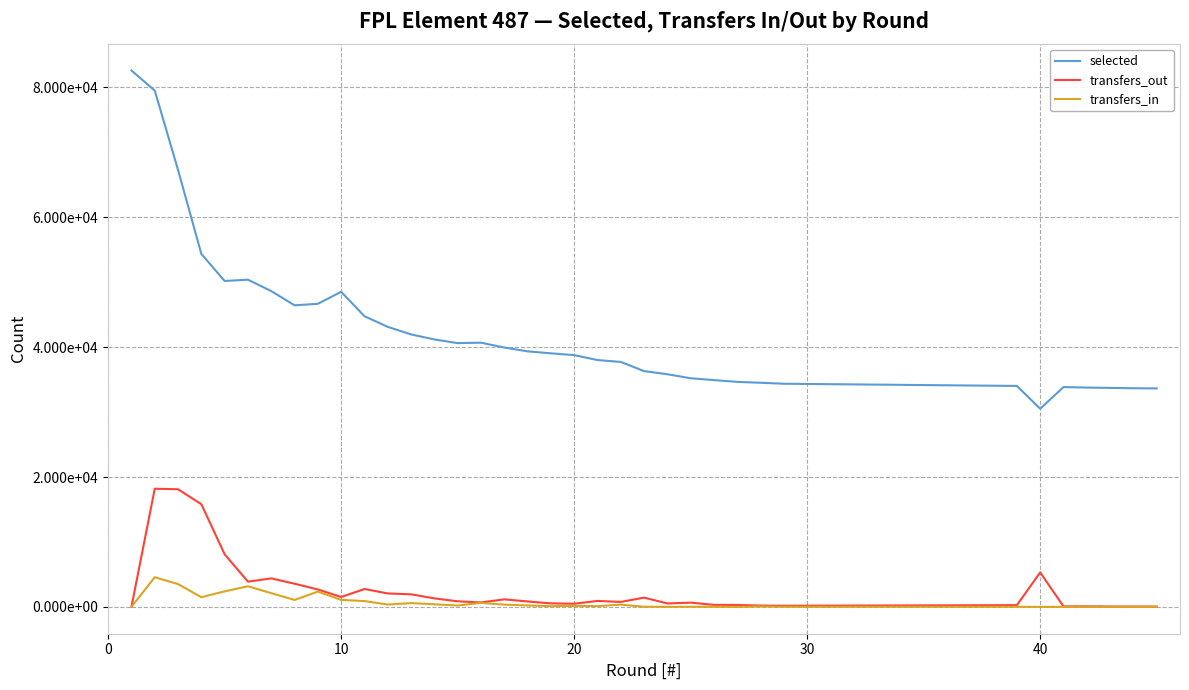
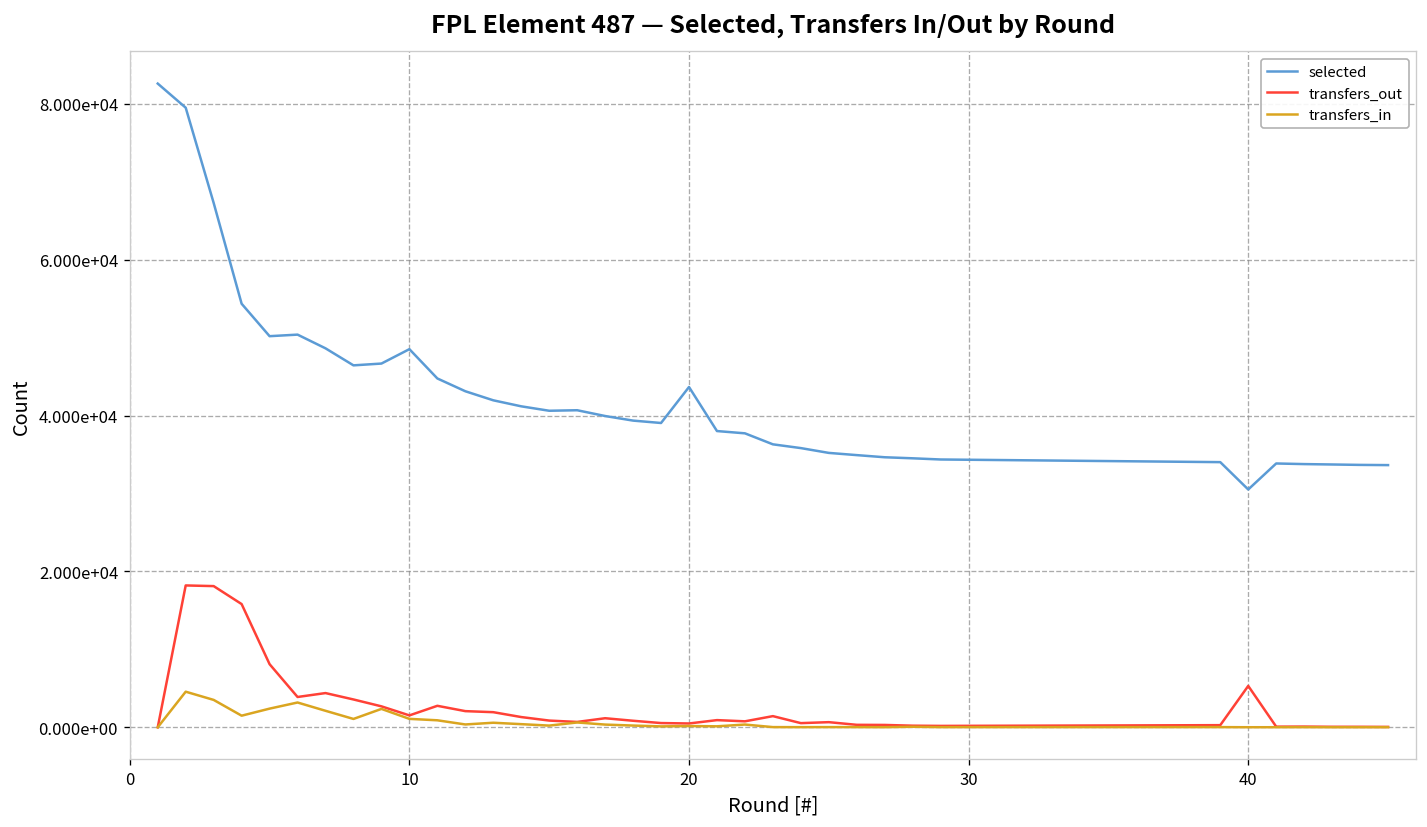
selected, 20: 39000 -> 44000
